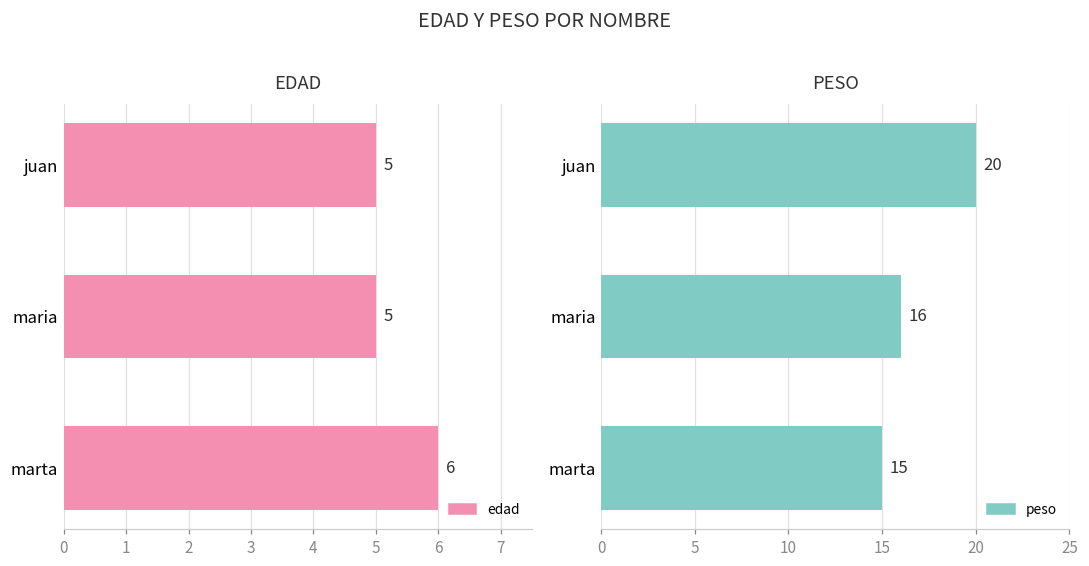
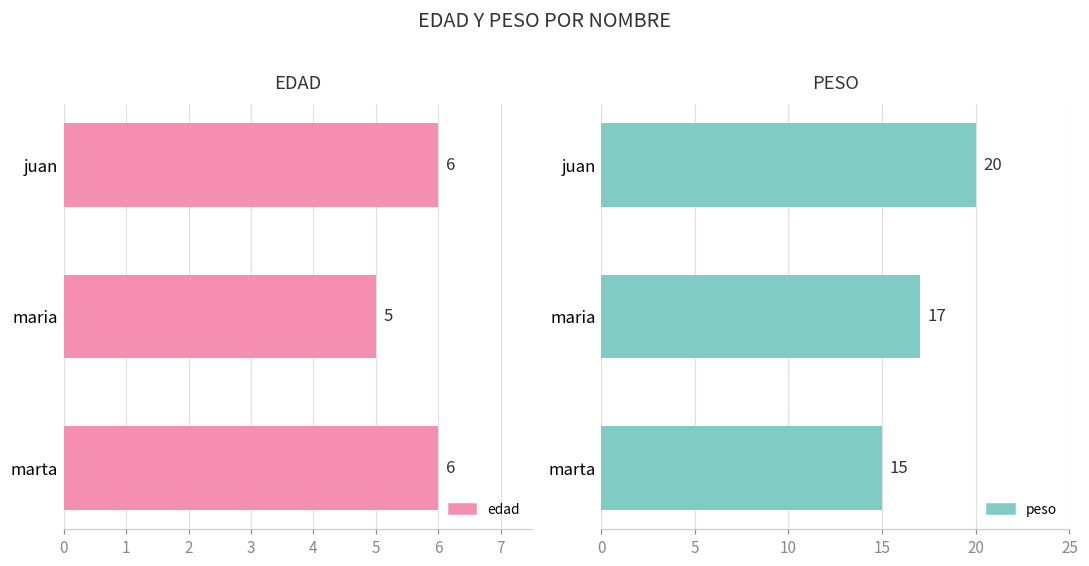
EDAD, juan: 5 -> 6
PESO, maria: 16 -> 17
